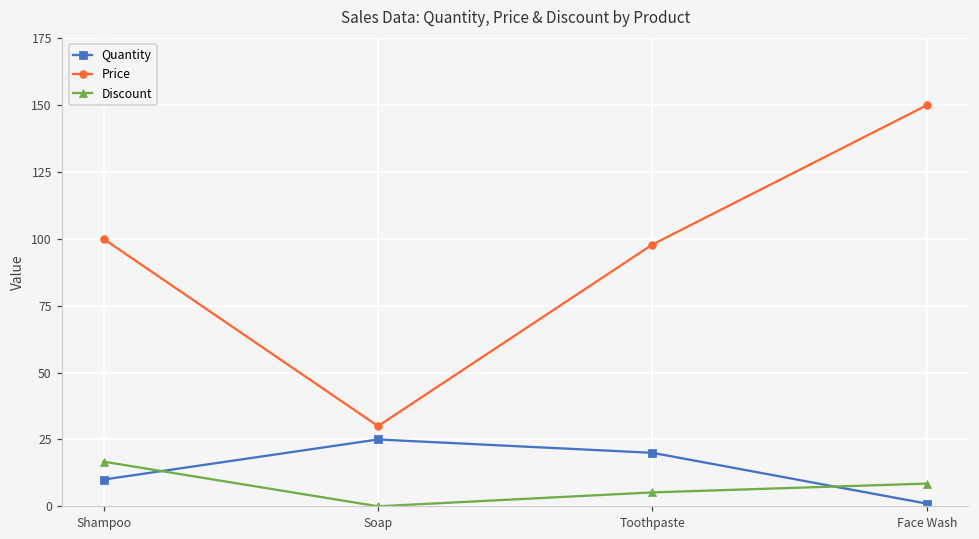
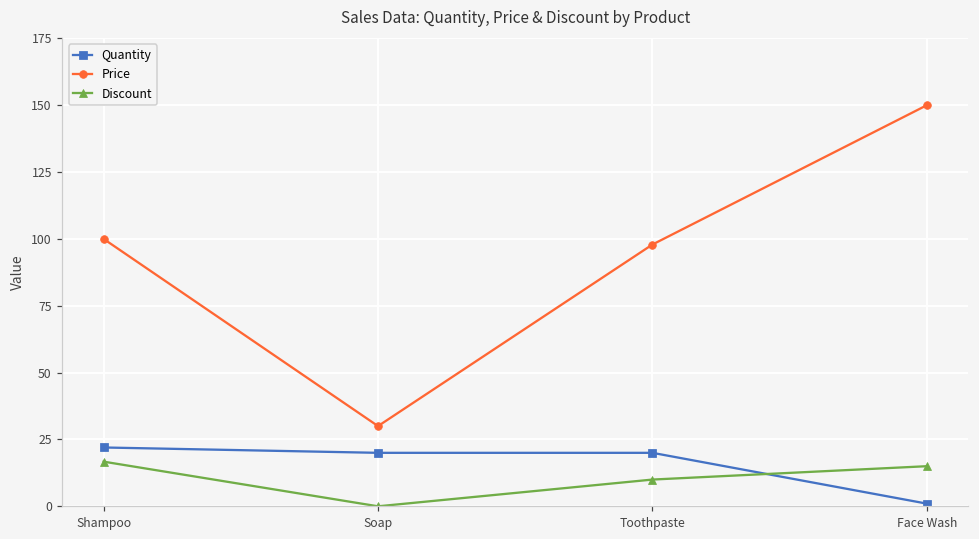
Quantity, Shampoo: 10 -> 22
Quantity, Soap: 25 -> 20
Discount, Toothpaste: 5 -> 10
Discount, Face Wash: 9 -> 15
